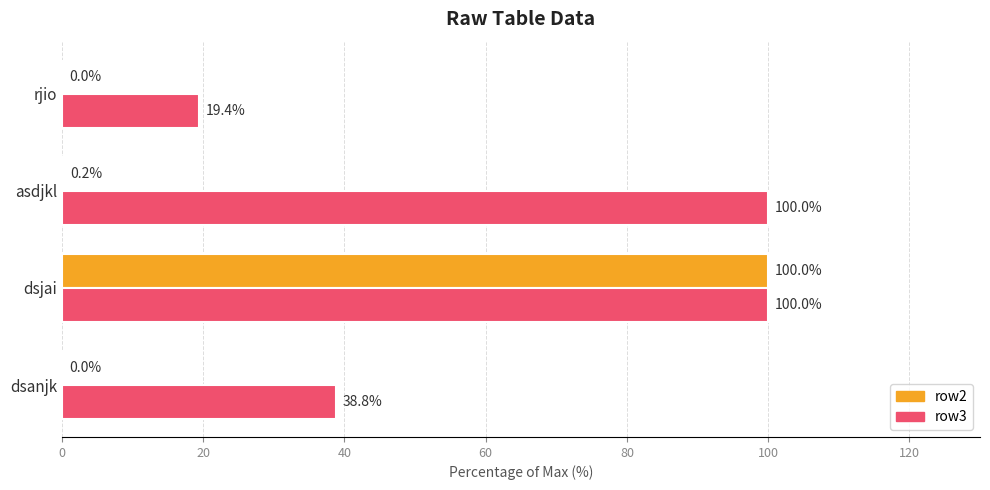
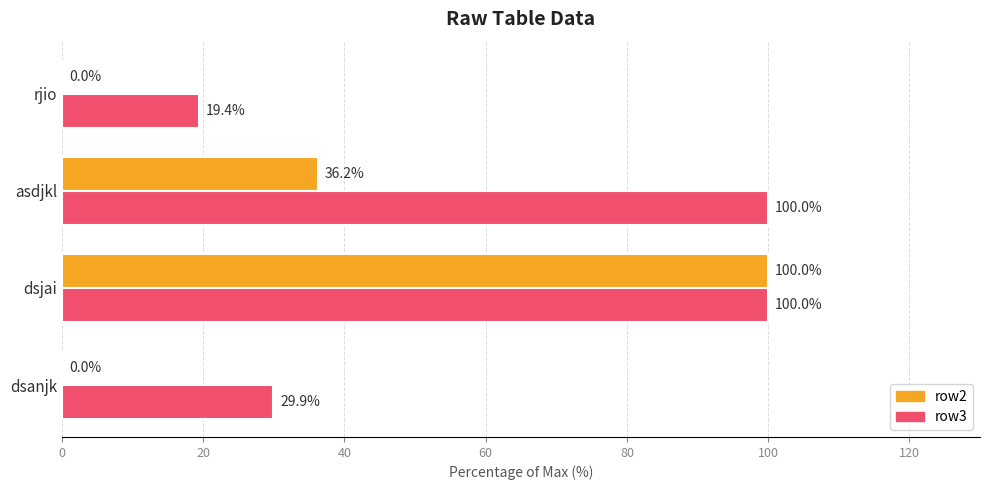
row2, asdjkl: 0.2% -> 36.2%
row3, dsanjk: 38.8% -> 29.9%
